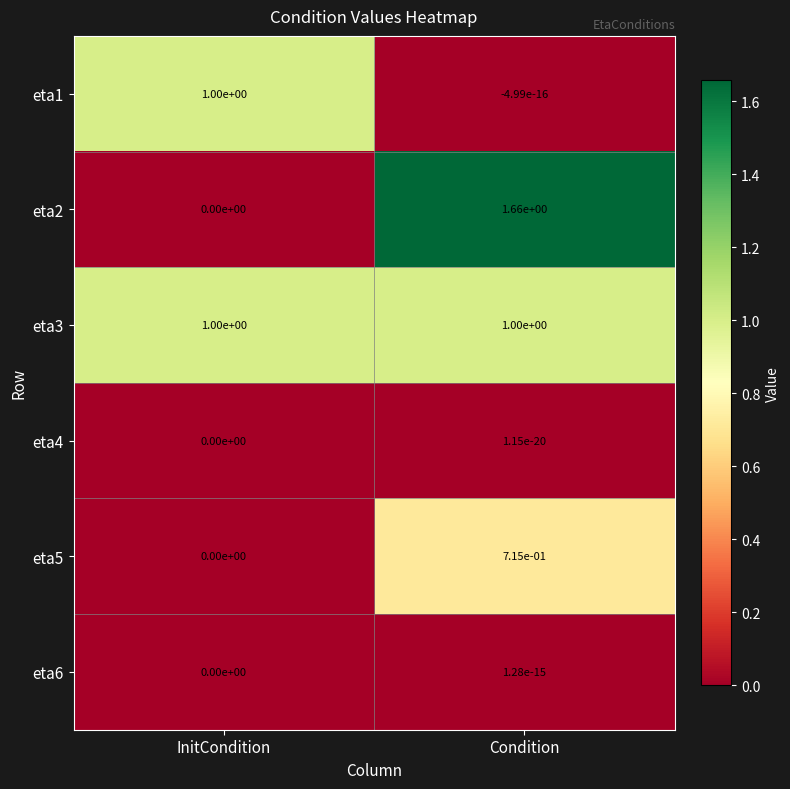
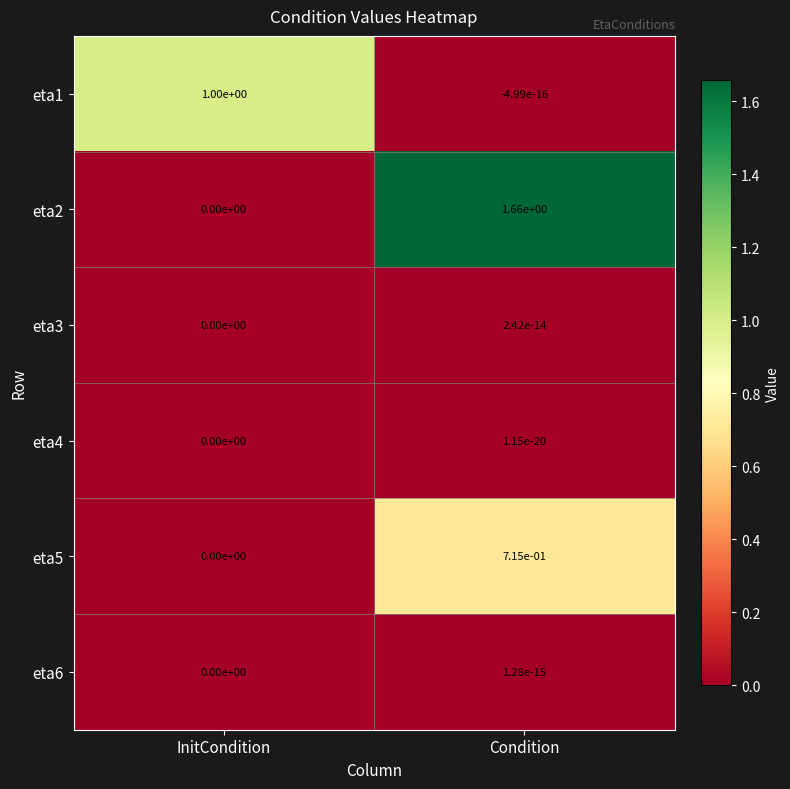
eta3, InitCondition: 1.00e+00 -> 0.00e+00
eta3, Condition: 1.00e+00 -> 2.42e-14
